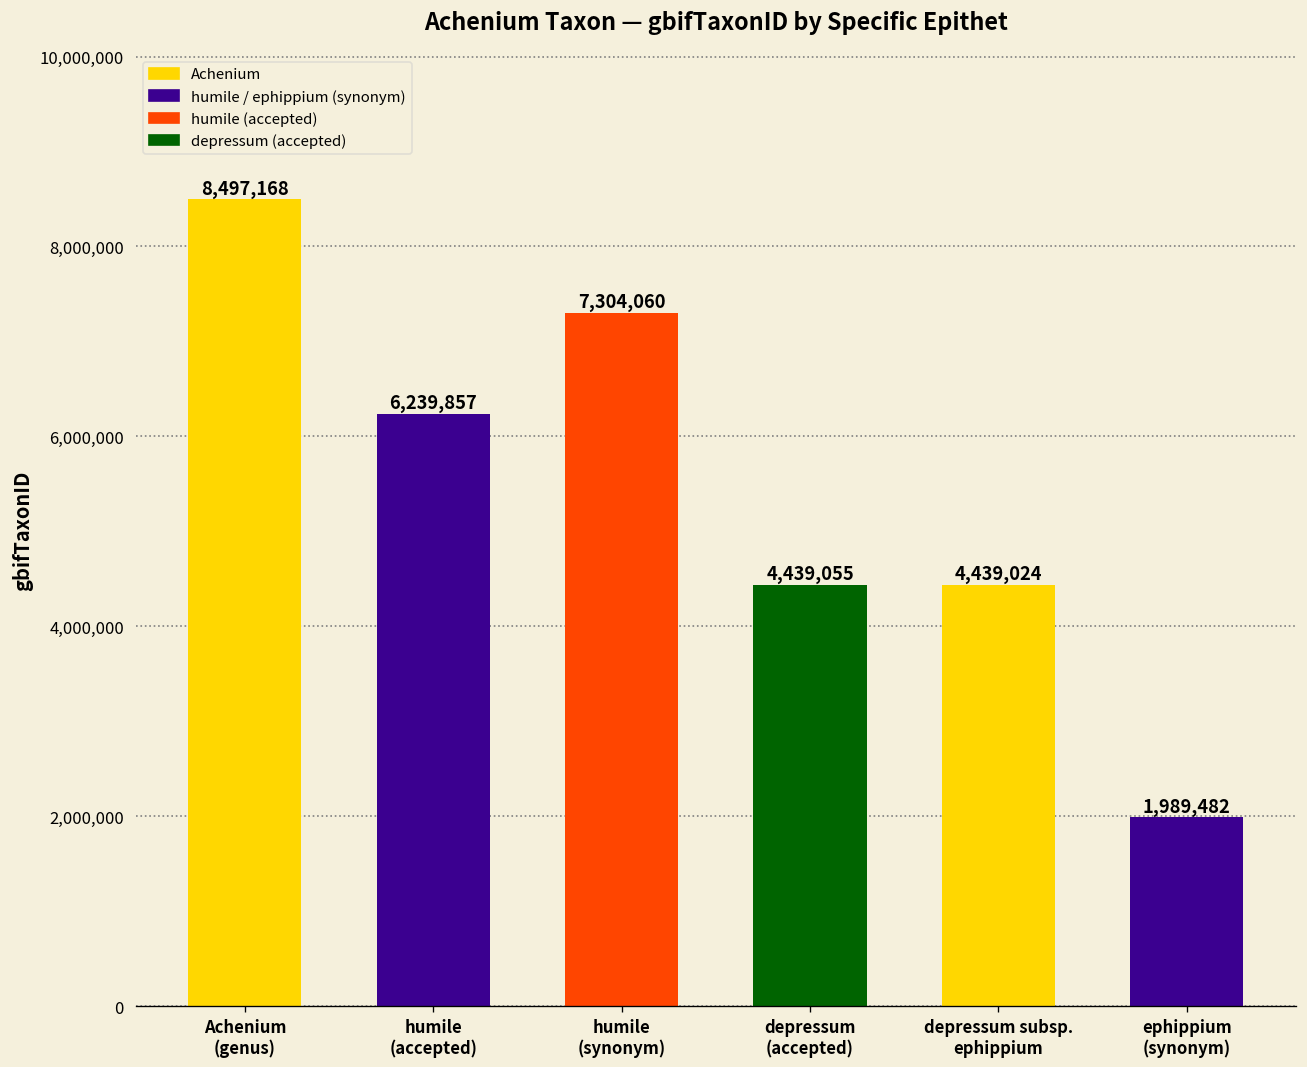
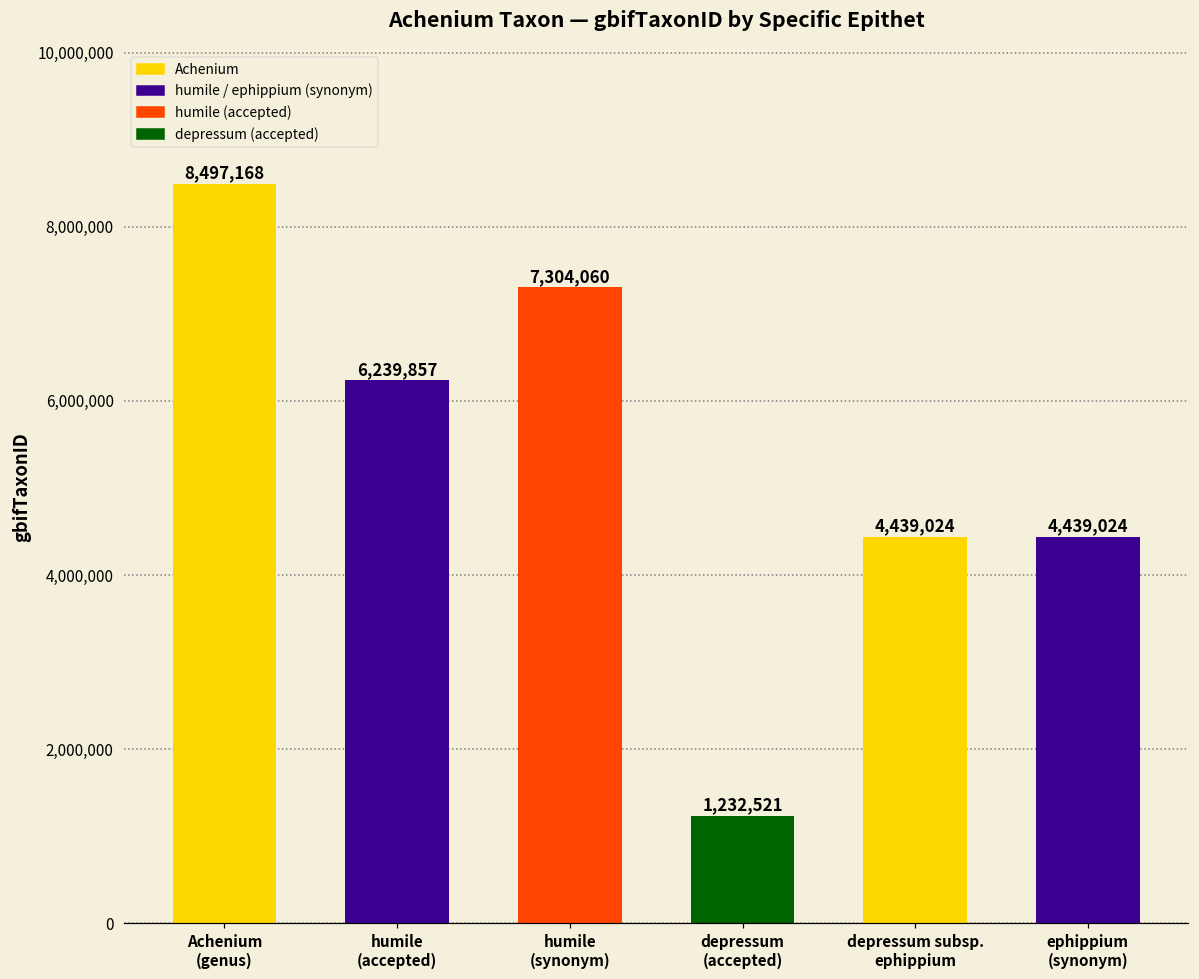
depressum (accepted): 4,439,055 -> 1,232,521
ephippium (synonym): 1,989,482 -> 4,439,024
